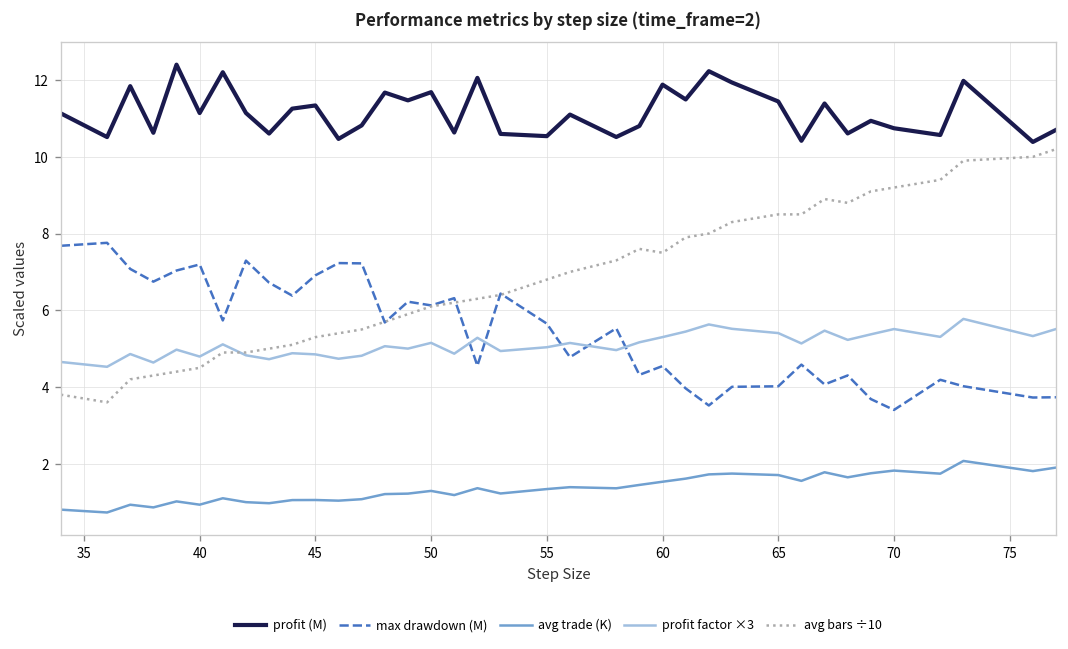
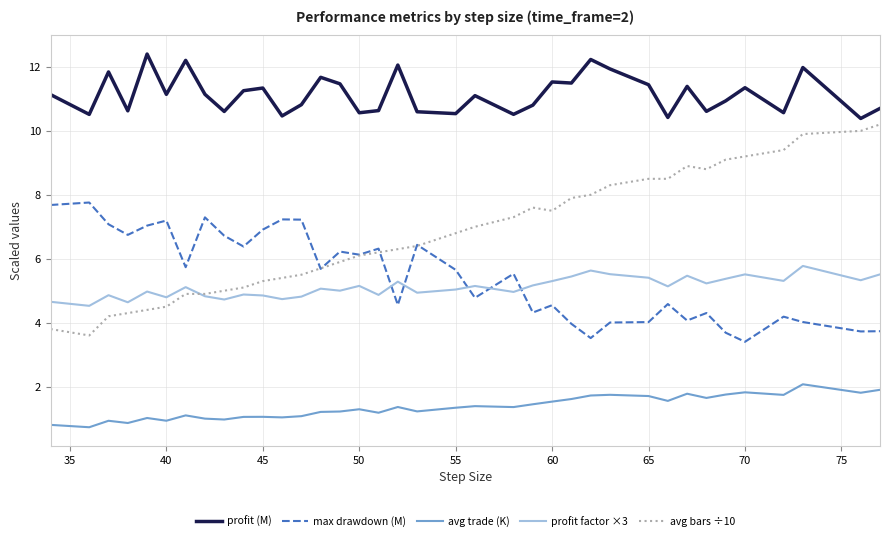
profit (M), 50: 11.7 -> 10.6
profit (M), 60: 11.9 -> 11.5
profit (M), 70: 10.7 -> 11.4
